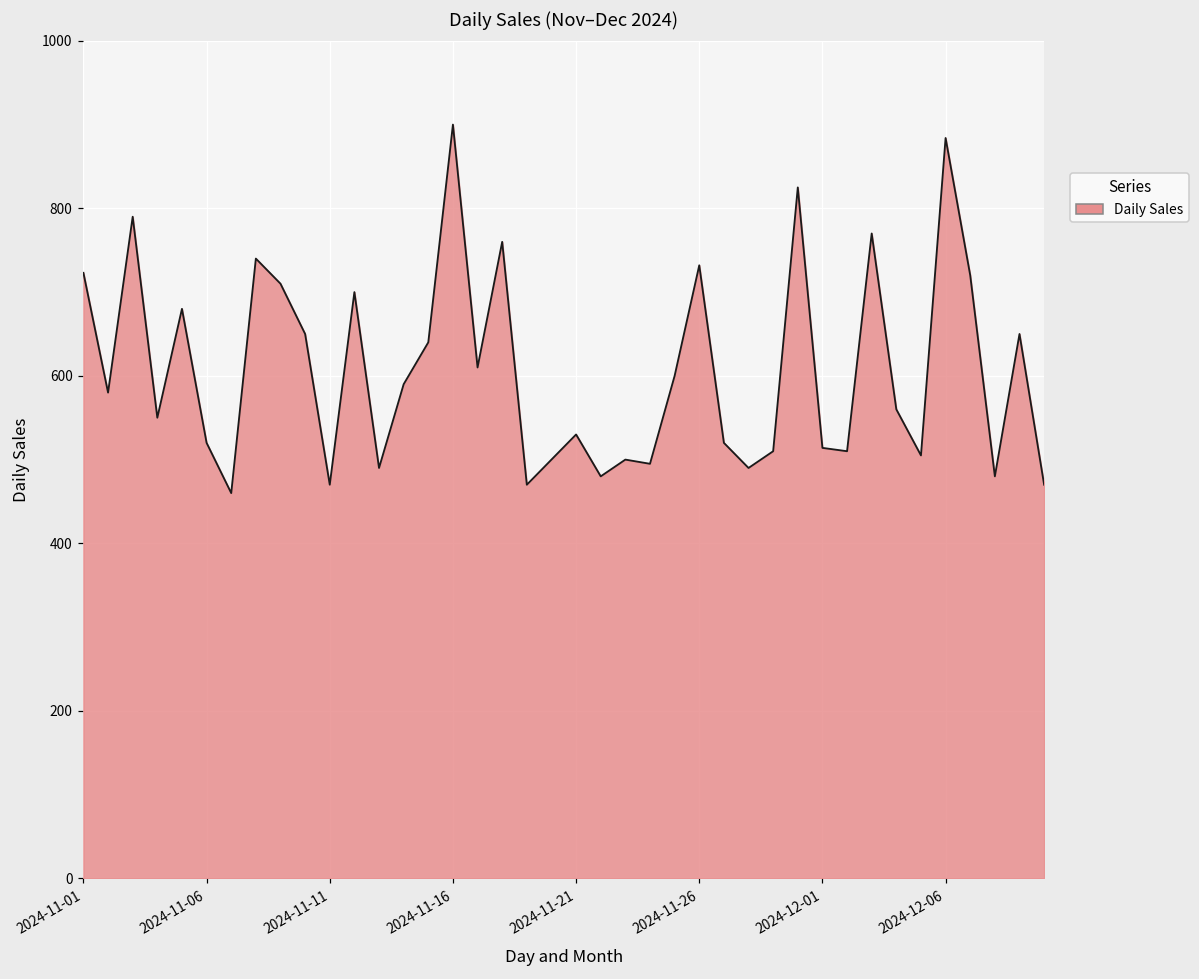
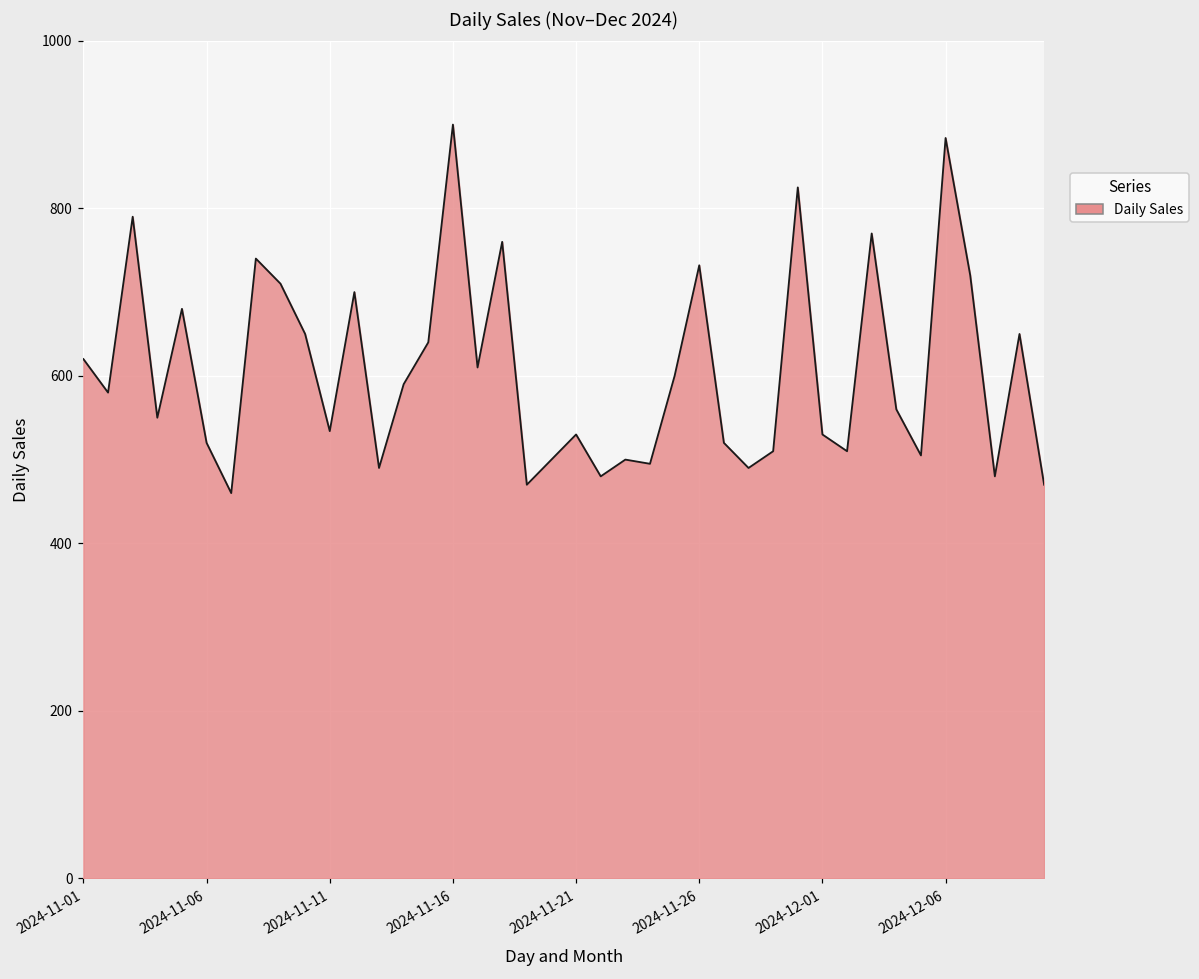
2024-11-01: 720 -> 620
2024-11-11: 470 -> 530
2024-12-01: 510 -> 530
